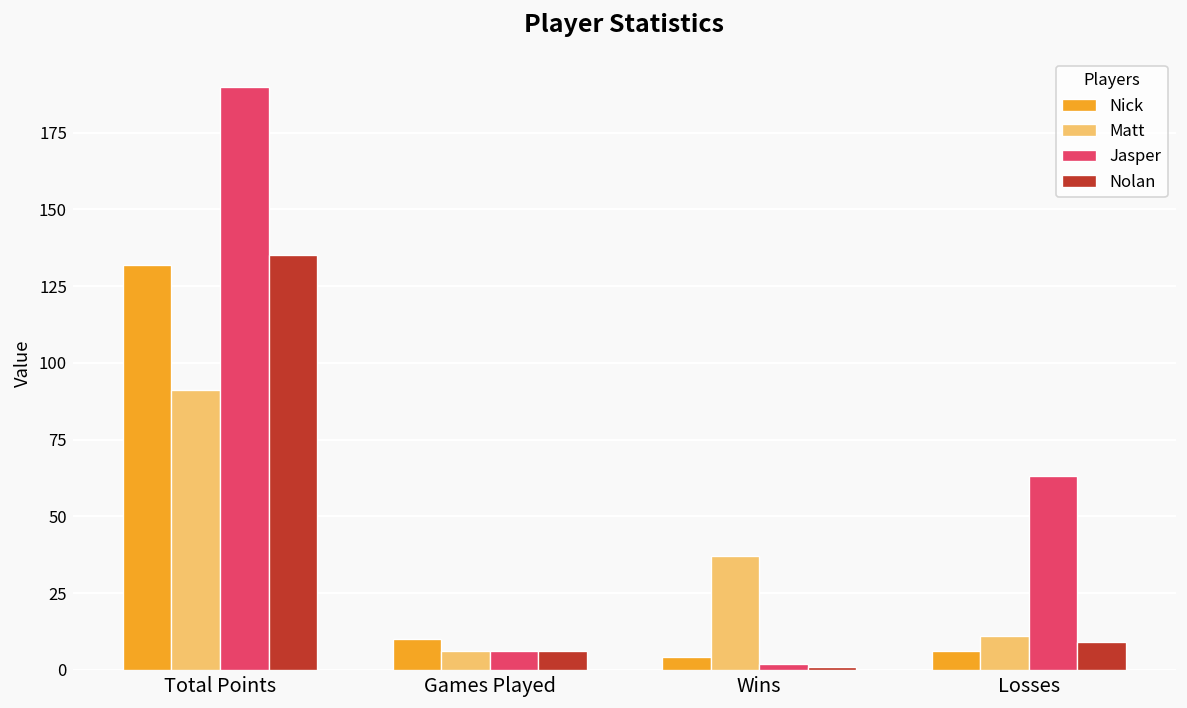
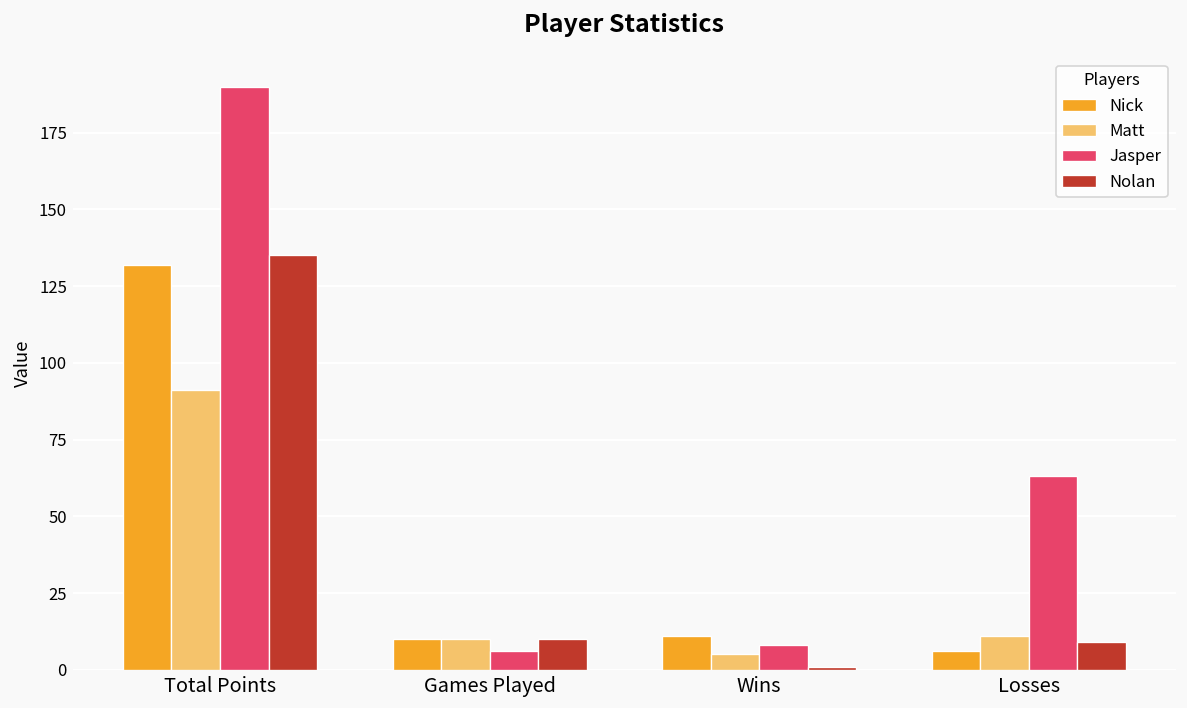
Matt, Games Played: 6 -> 10
Nolan, Games Played: 6 -> 10
Nick, Wins: 4 -> 11
Matt, Wins: 37 -> 5
Jasper, Wins: 2 -> 8
